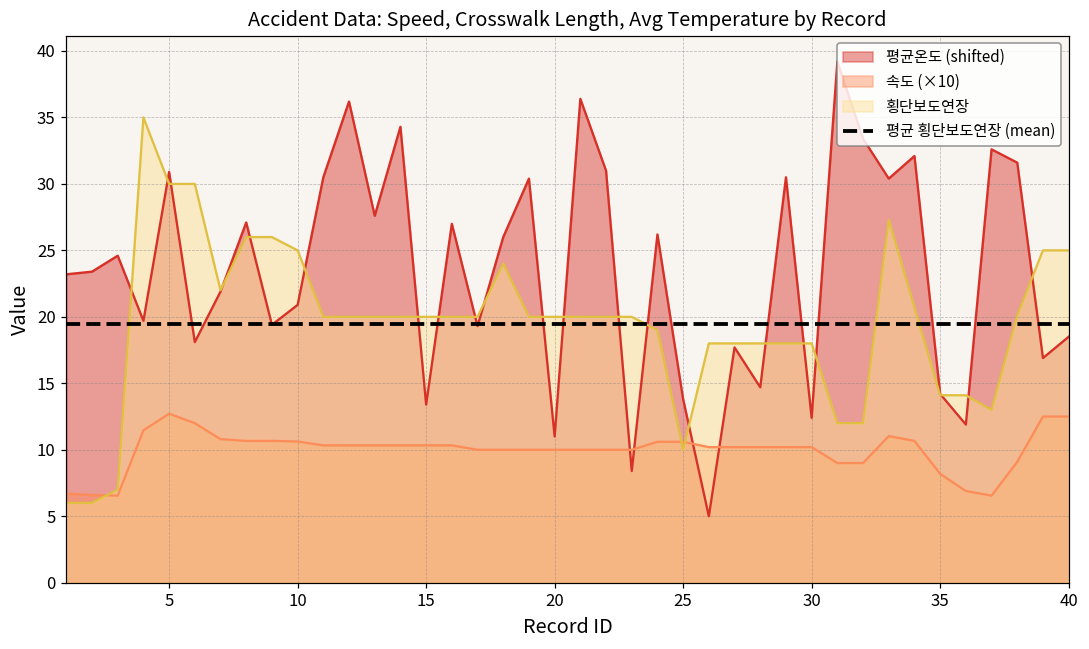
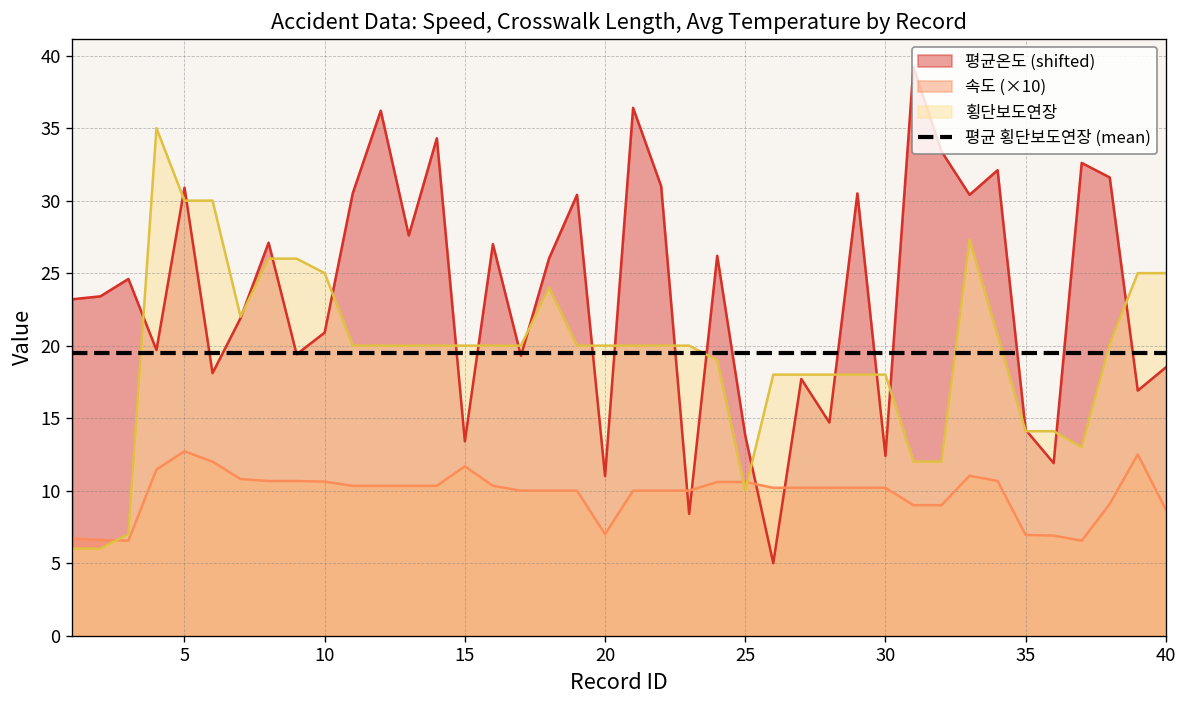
속도 (×10), 15: 10.3 -> 11.7
속도 (×10), 20: 10.0 -> 7.0
속도 (×10), 35: 8.2 -> 6.9
속도 (×10), 40: 12.5 -> 8.7
